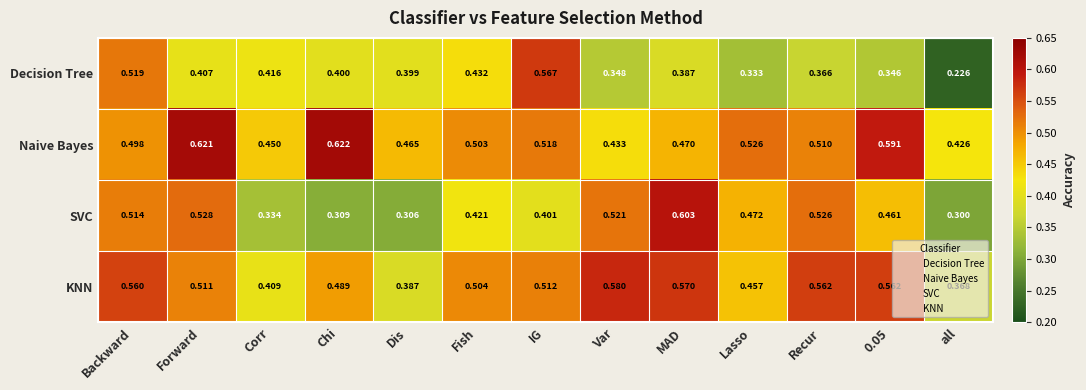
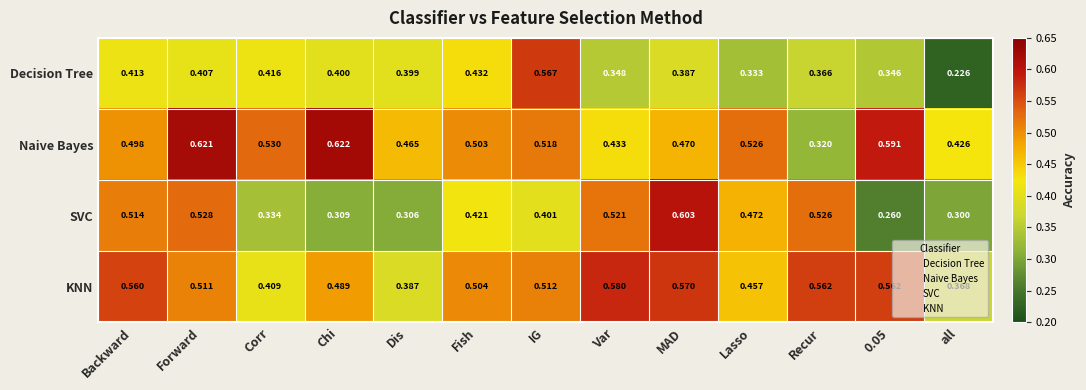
Decision Tree, Backward: 0.519 -> 0.413
Naive Bayes, Corr: 0.450 -> 0.530
Naive Bayes, Recur: 0.510 -> 0.320
SVC, 0.05: 0.461 -> 0.260
